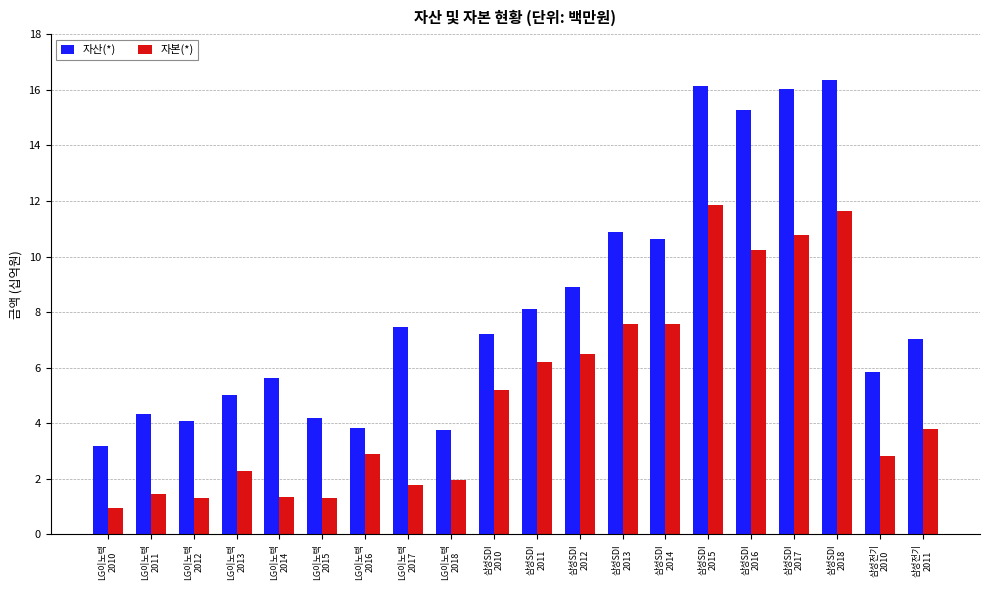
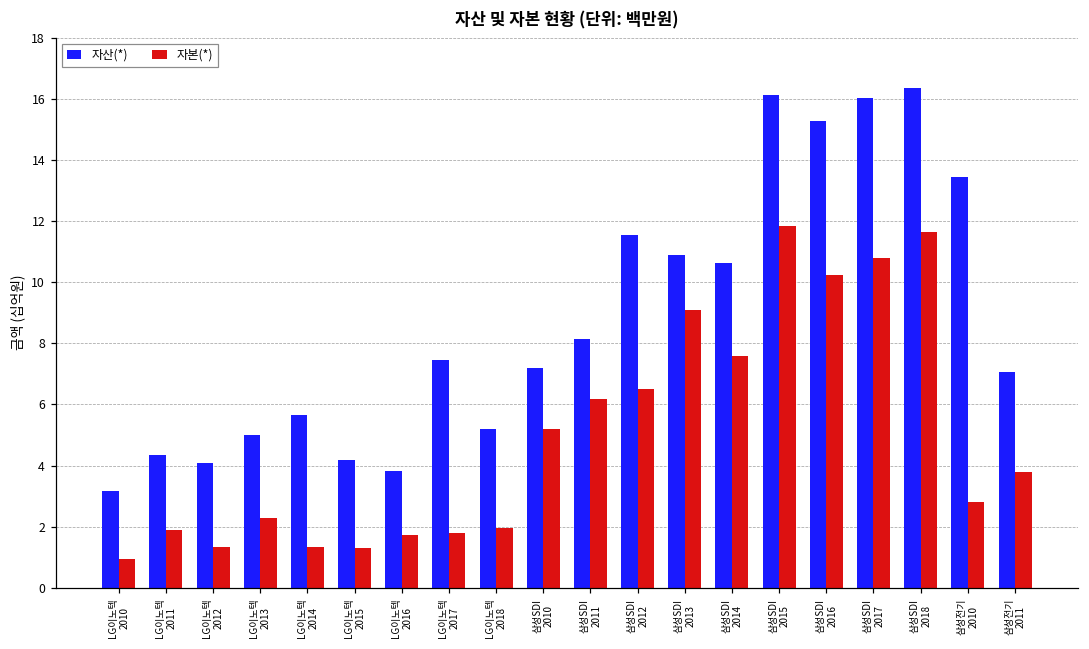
자본(*), LG이노텍 2011: 1.5 -> 1.9
자본(*), LG이노텍 2016: 2.9 -> 1.7
자산(*), LG이노텍 2018: 3.8 -> 5.2
자산(*), 삼성SDI 2012: 8.9 -> 11.5
자본(*), 삼성SDI 2013: 7.6 -> 9.1
자산(*), 삼성전기 2010: 5.8 -> 13.5
